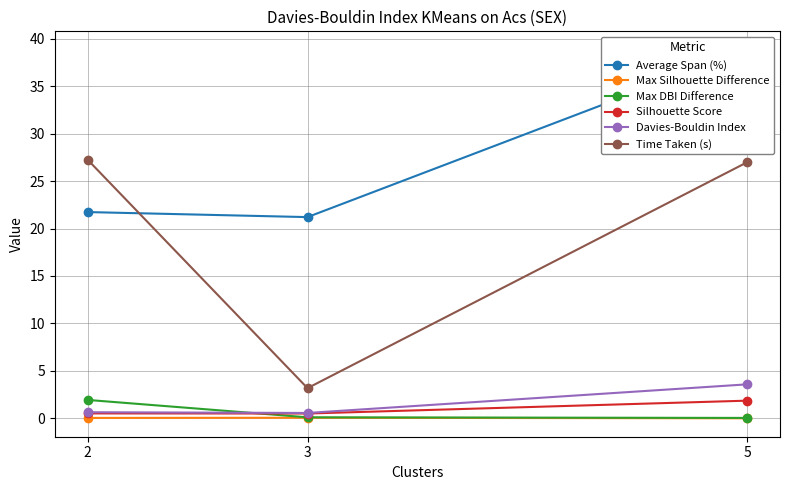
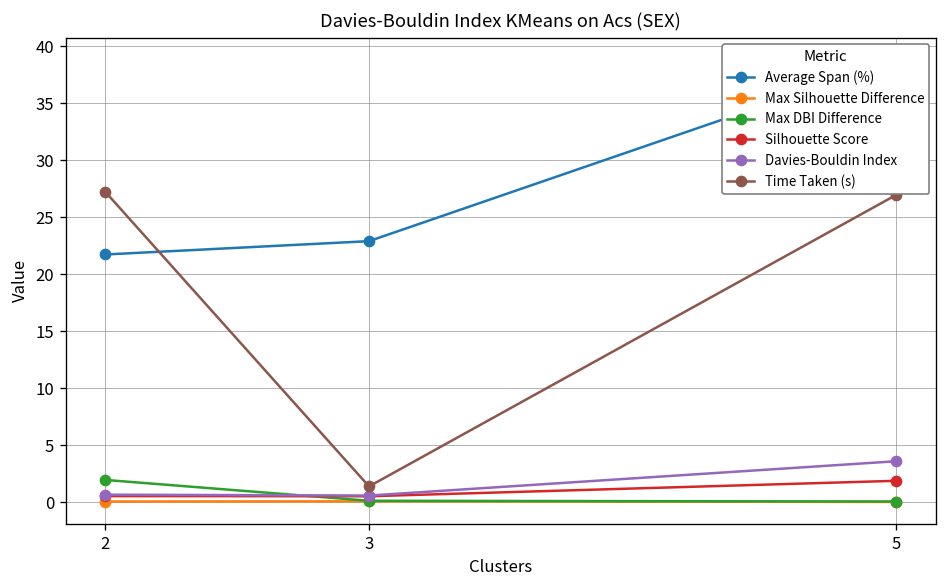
Average Span (%), 3: 21 -> 23
Time Taken (s), 3: 3 -> 1
